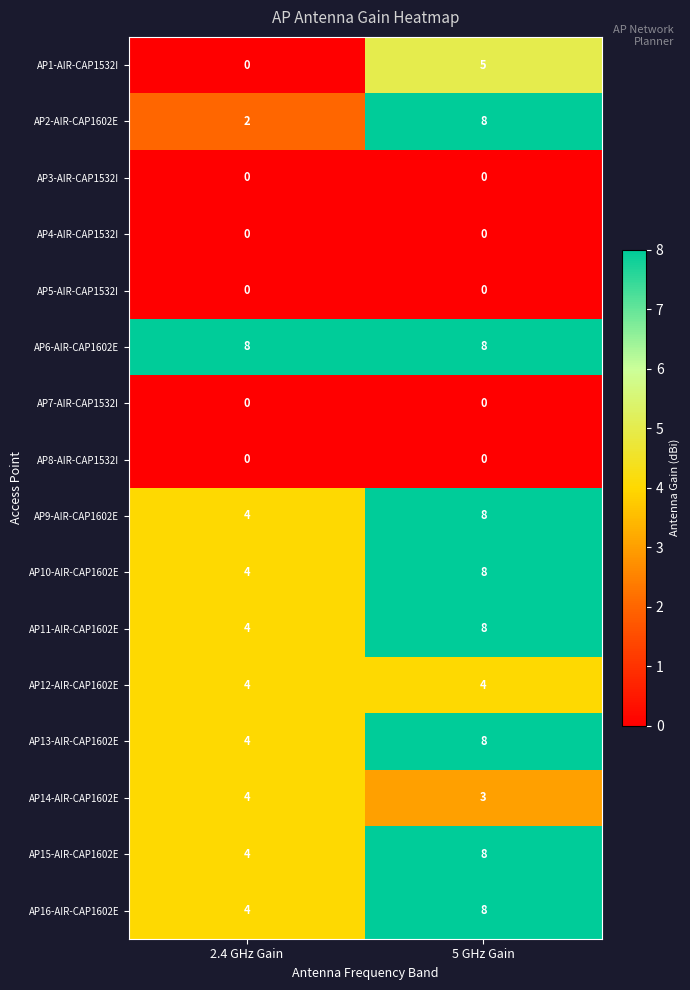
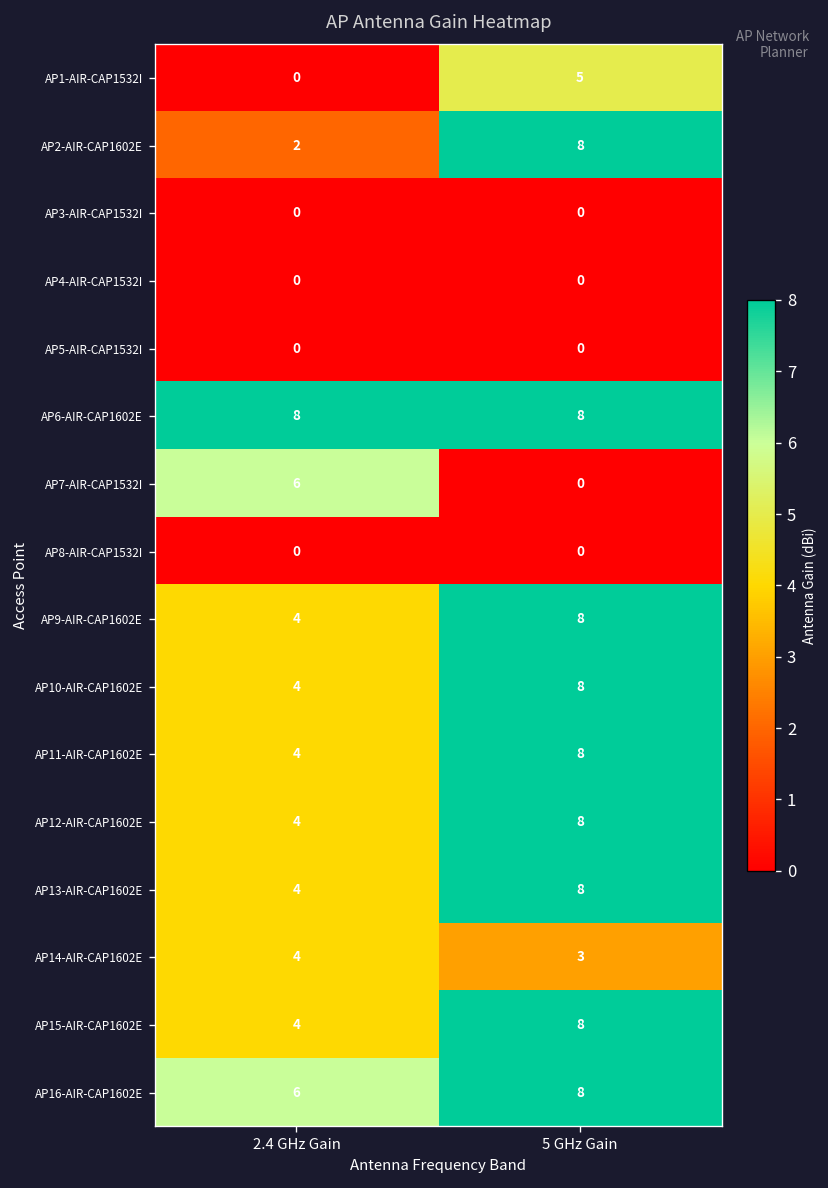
AP7-AIR-CAP1532I, 2.4 GHz Gain: 0 -> 6
AP12-AIR-CAP1602E, 5 GHz Gain: 4 -> 8
AP16-AIR-CAP1602E, 2.4 GHz Gain: 4 -> 6
